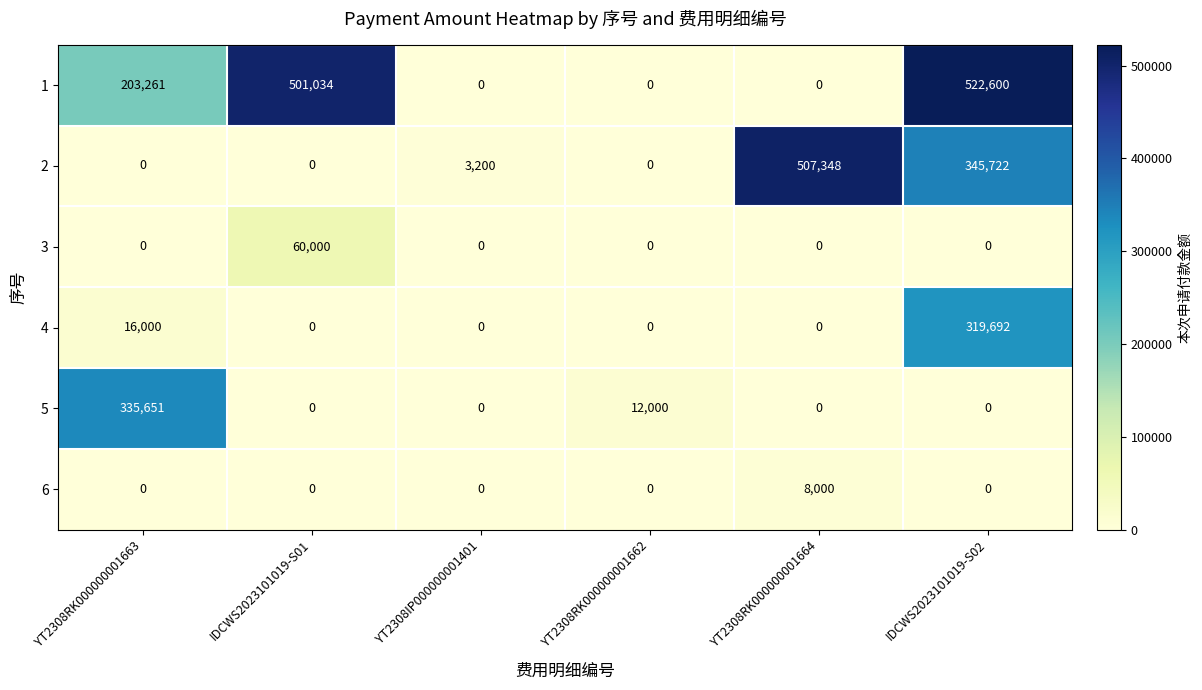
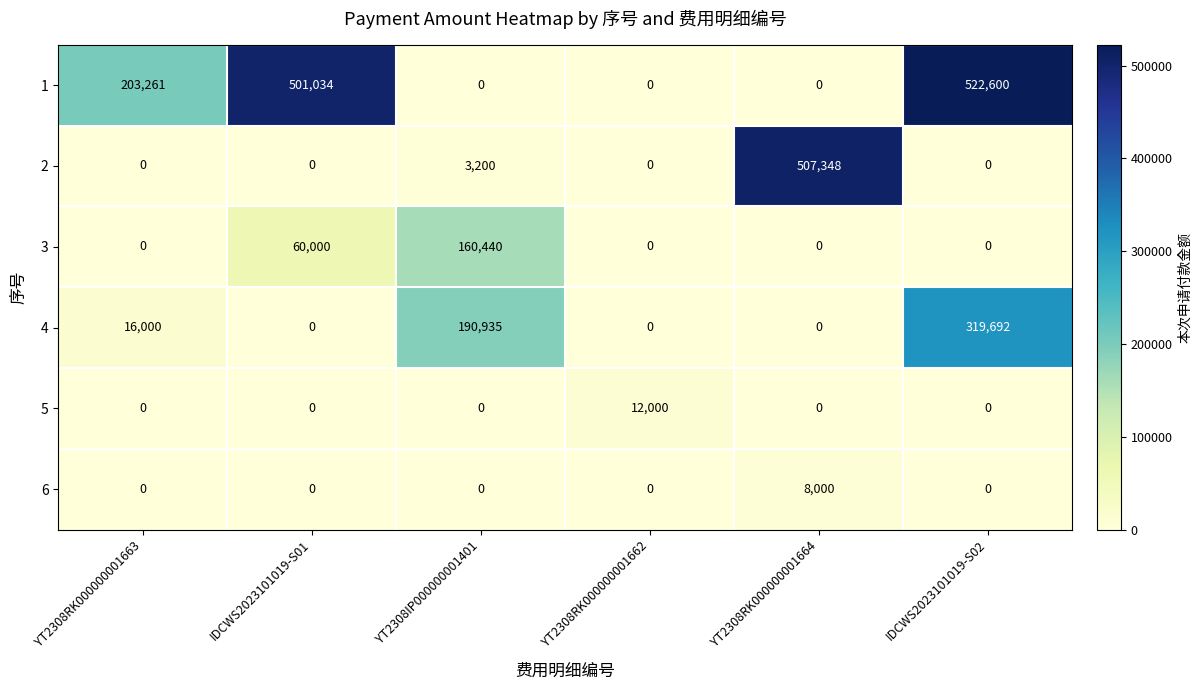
2, IDCWS2023101019-S02: 345,722 -> 0
3, YT2308IP000000001401: 0 -> 160,440
4, YT2308IP000000001401: 0 -> 190,935
5, YT2308RK000000001663: 335,651 -> 0
